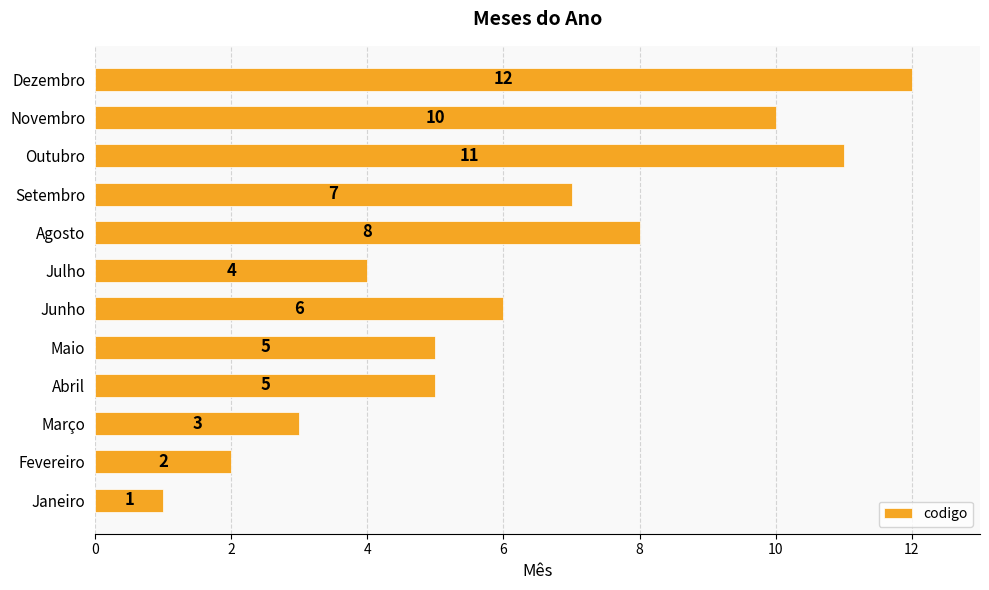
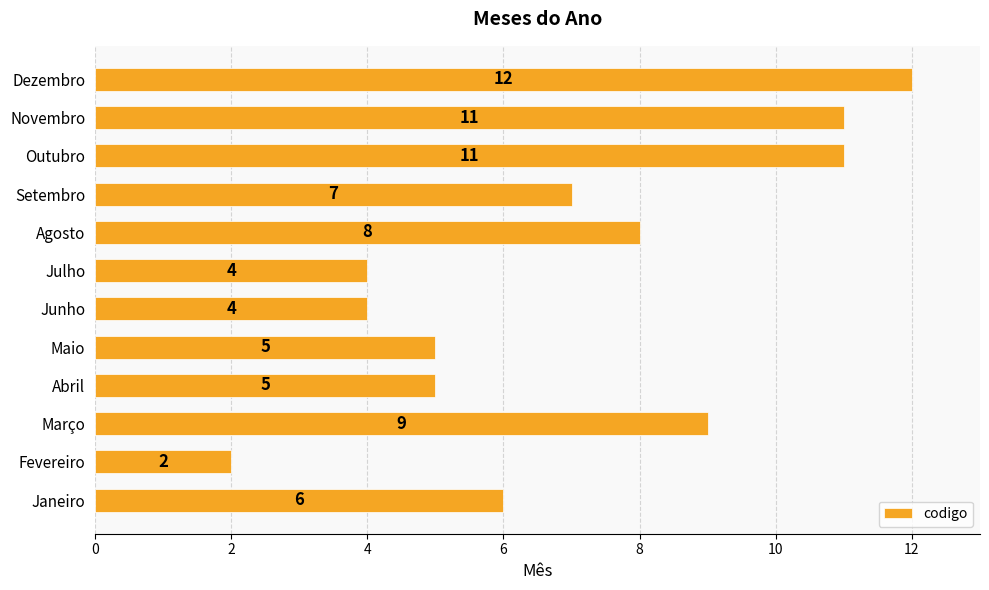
Novembro: 10 -> 11
Junho: 6 -> 4
Março: 3 -> 9
Janeiro: 1 -> 6
